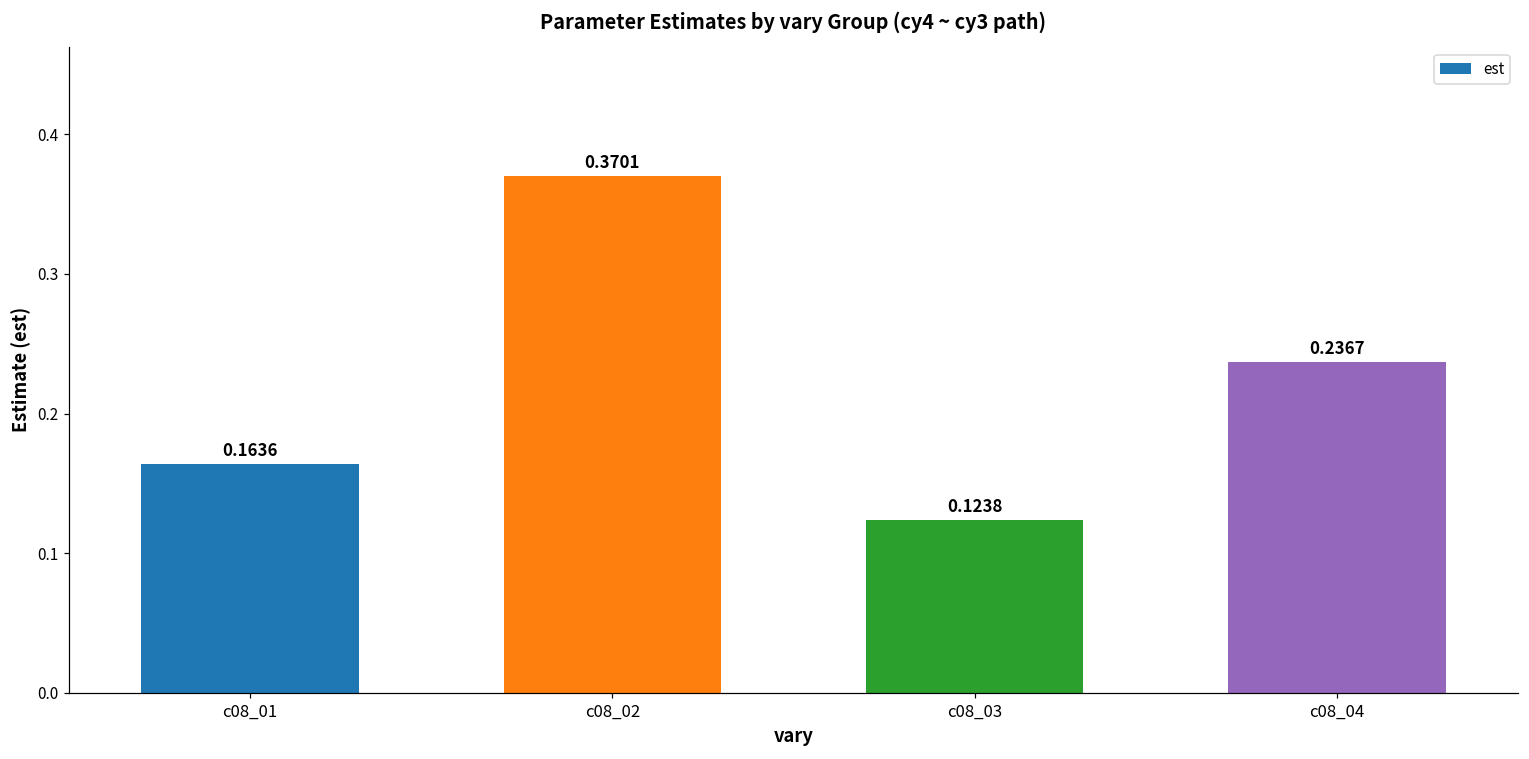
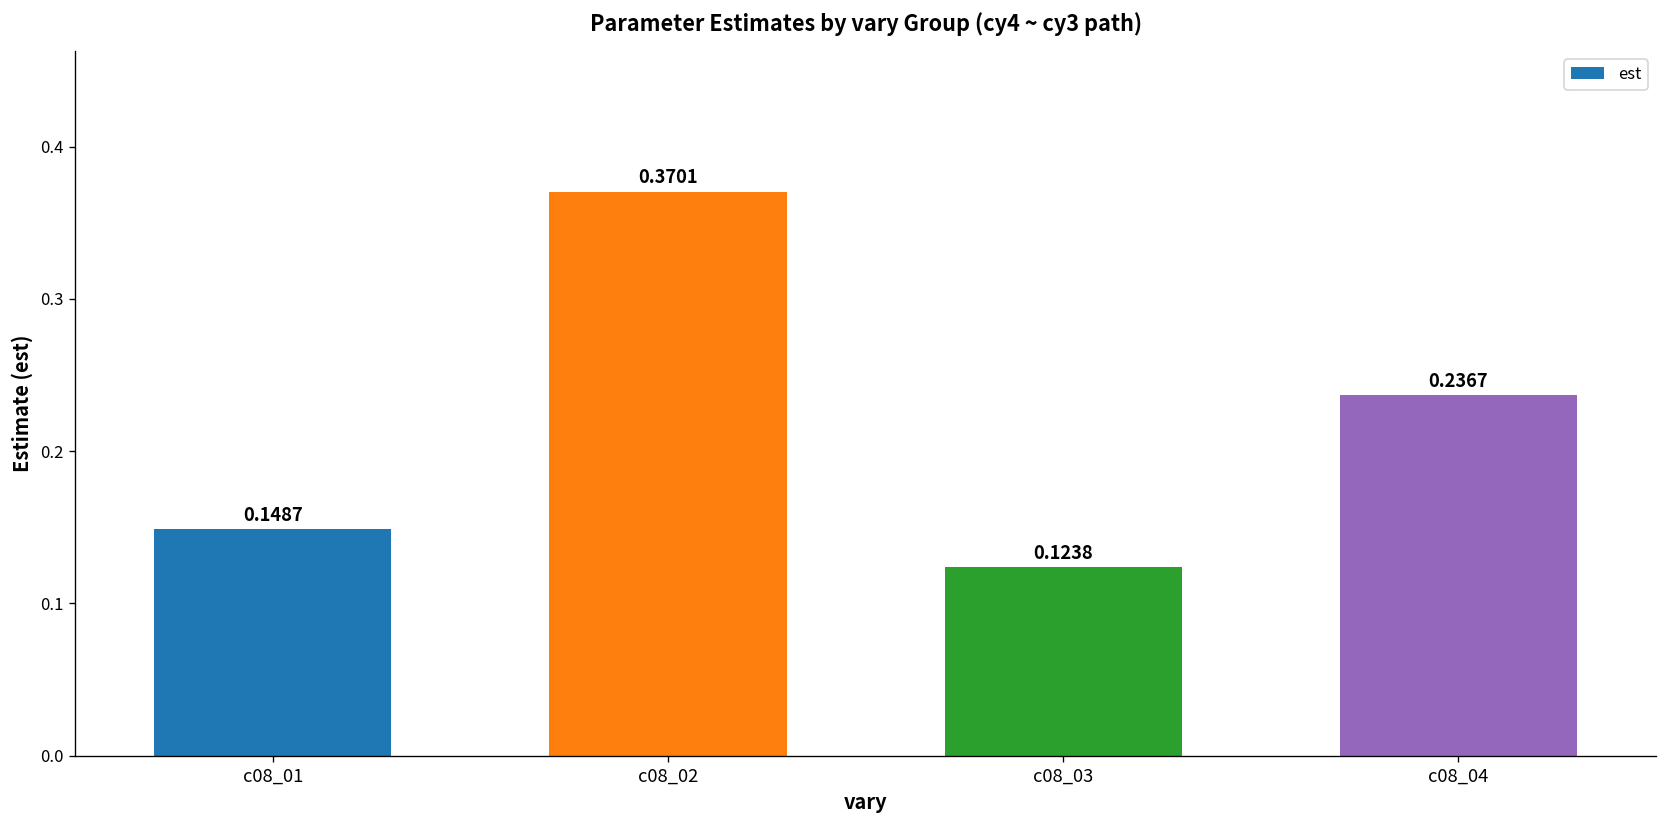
c08_01: 0.1636 -> 0.1487
